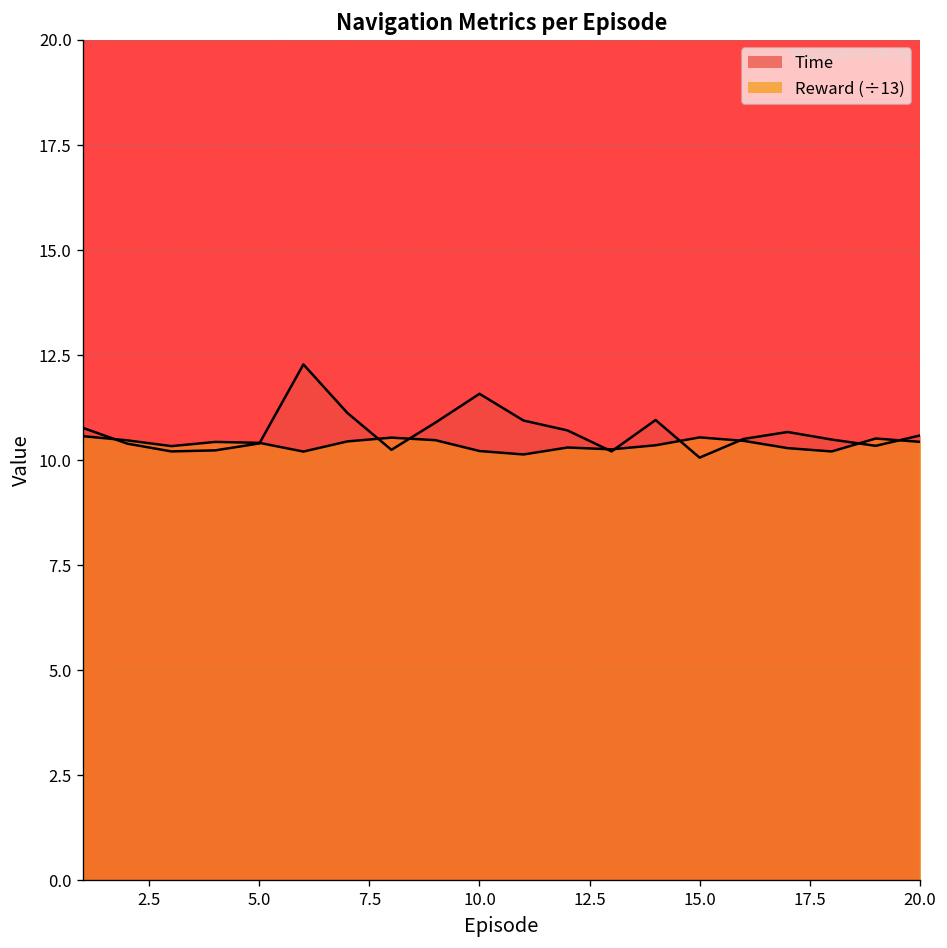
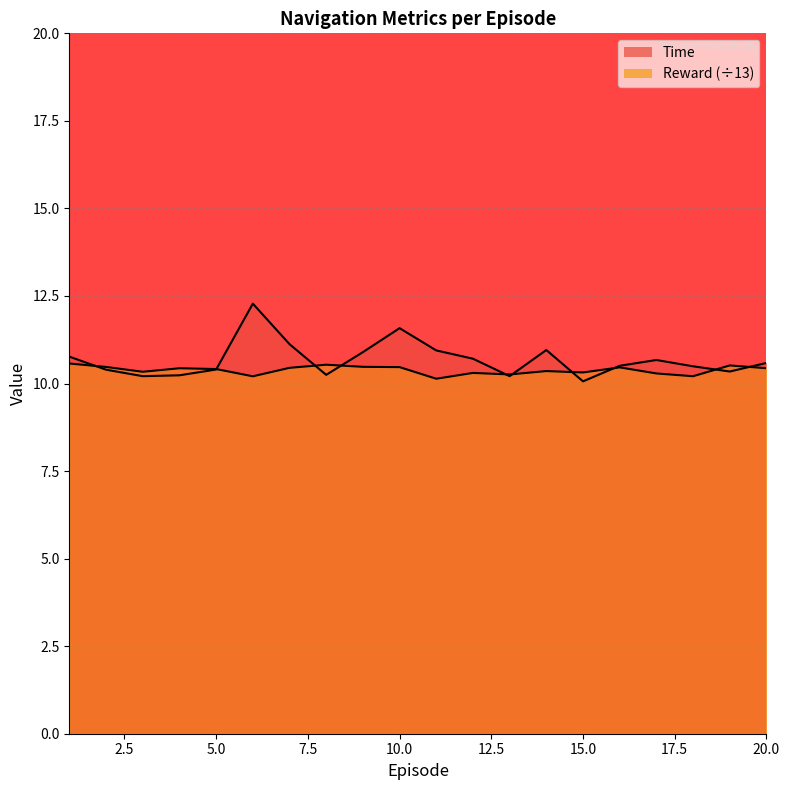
Reward (÷13), 10.0: 10.2 -> 10.5
Reward (÷13), 15.0: 10.5 -> 10.3
